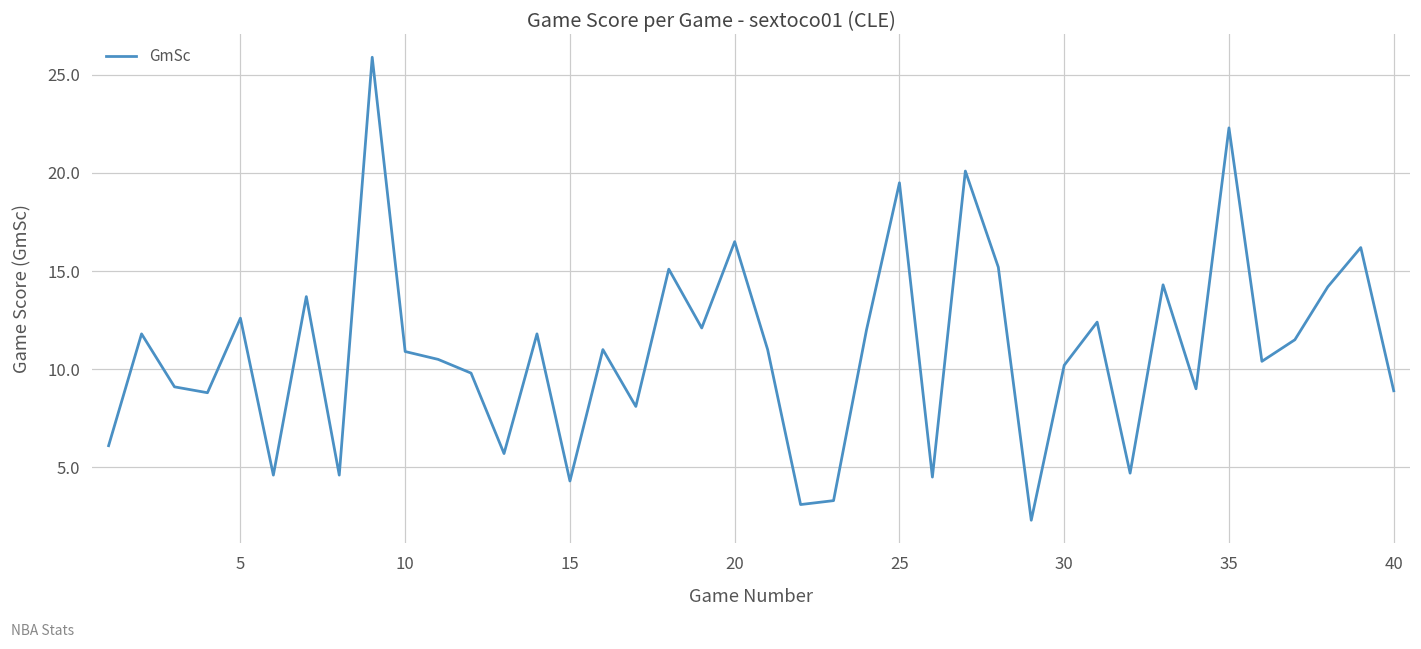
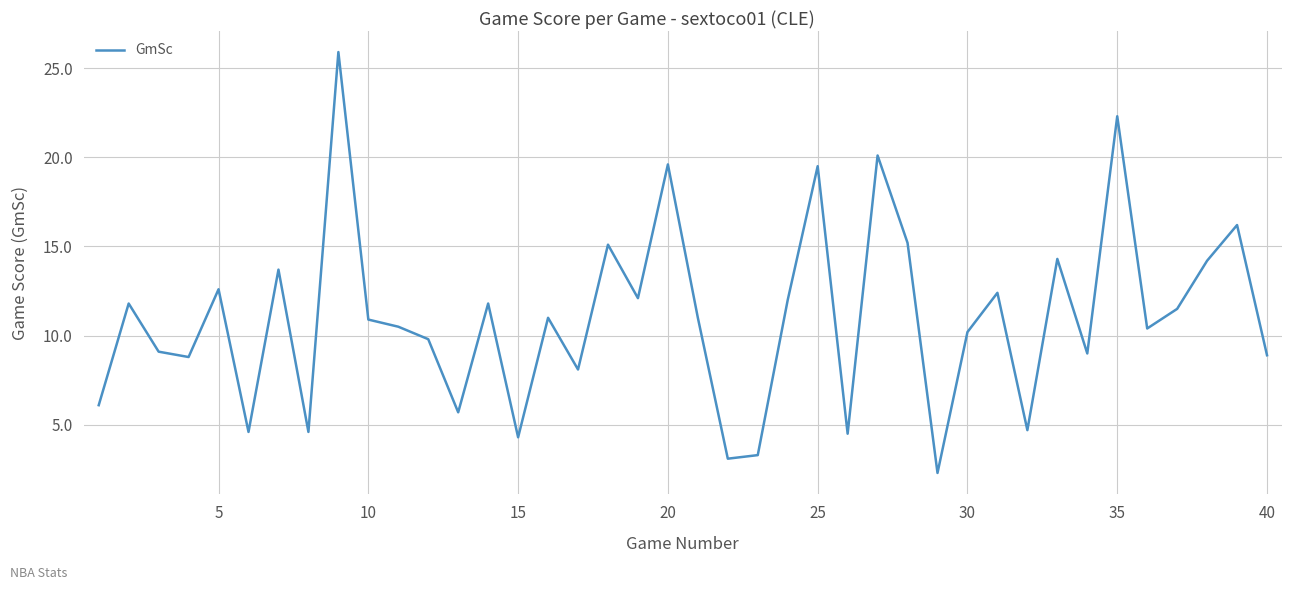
20: 16.5 -> 19.6
